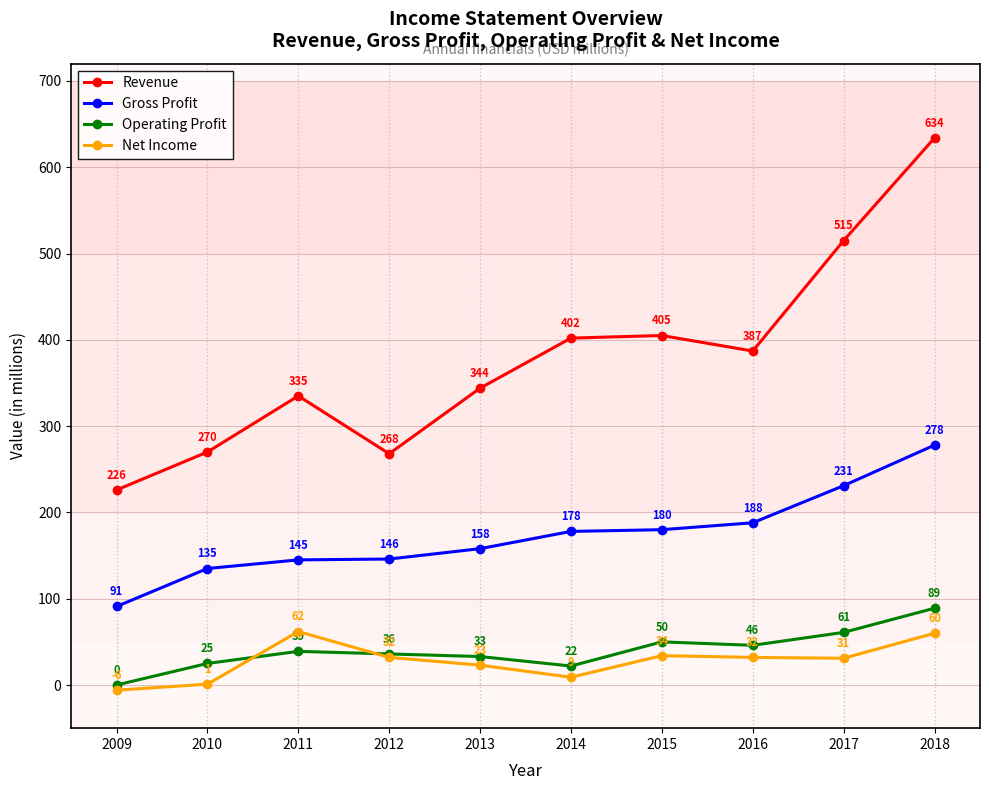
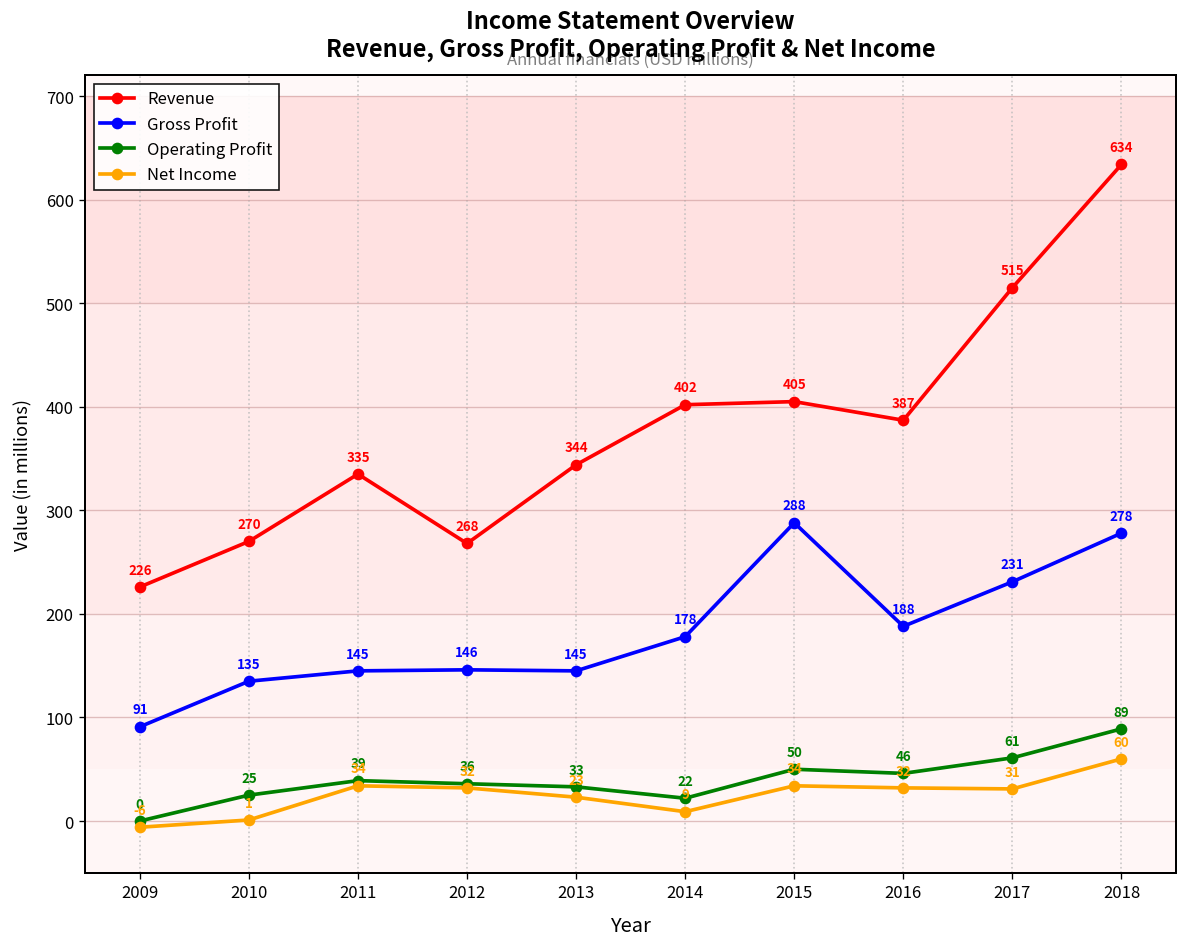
Net Income, 2011: 62 -> 34
Gross Profit, 2013: 158 -> 145
Gross Profit, 2015: 180 -> 288
